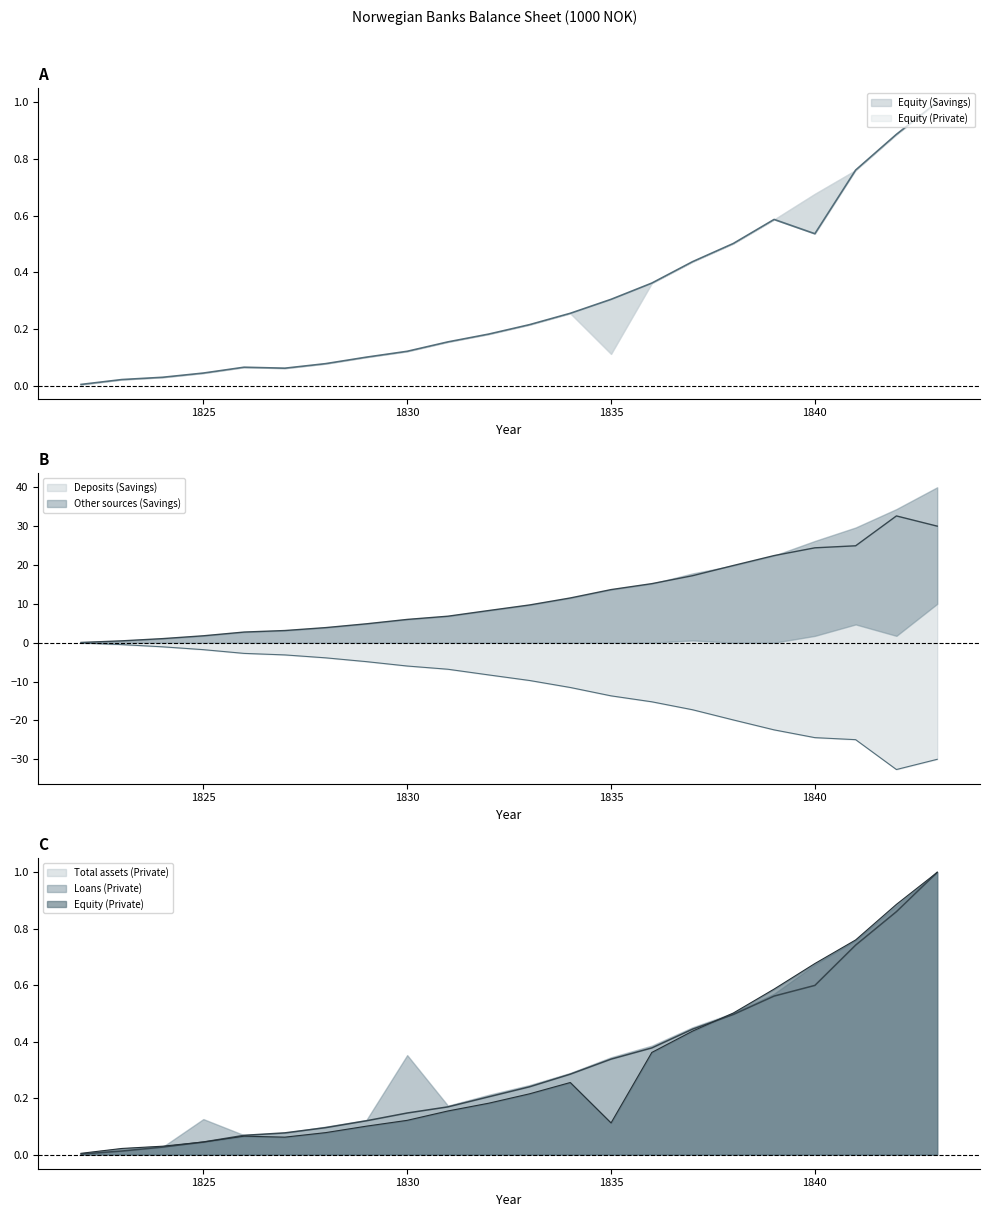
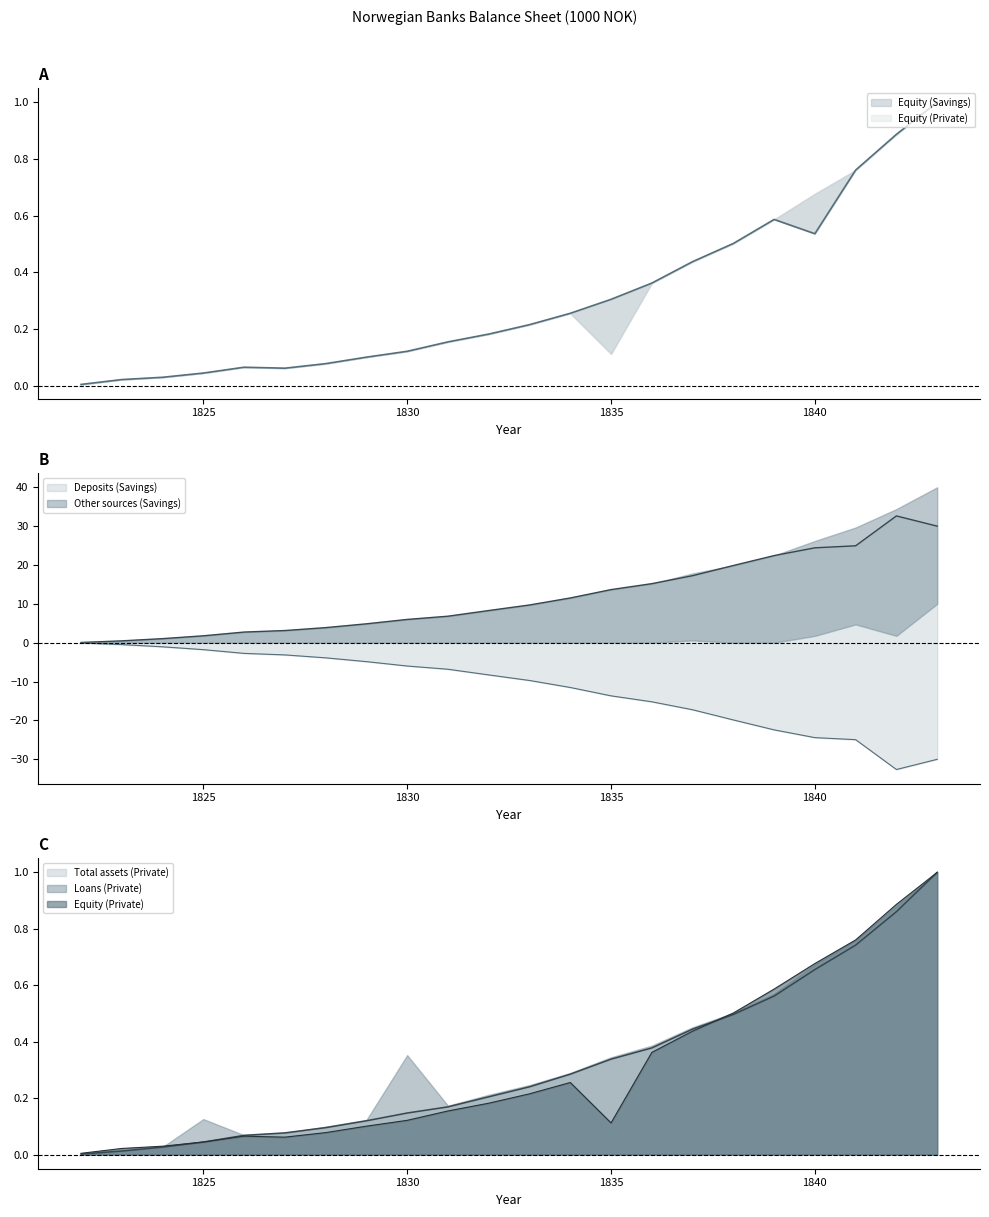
C, Total assets (Private), 1840: 0.60 -> 0.66
